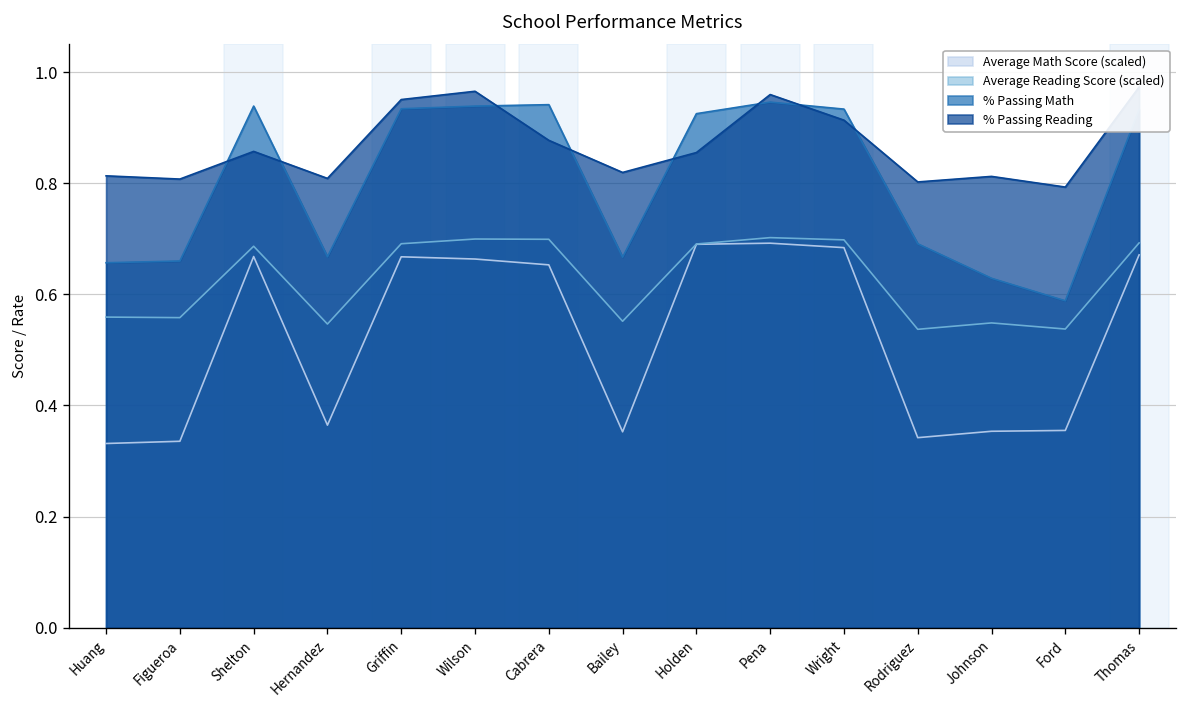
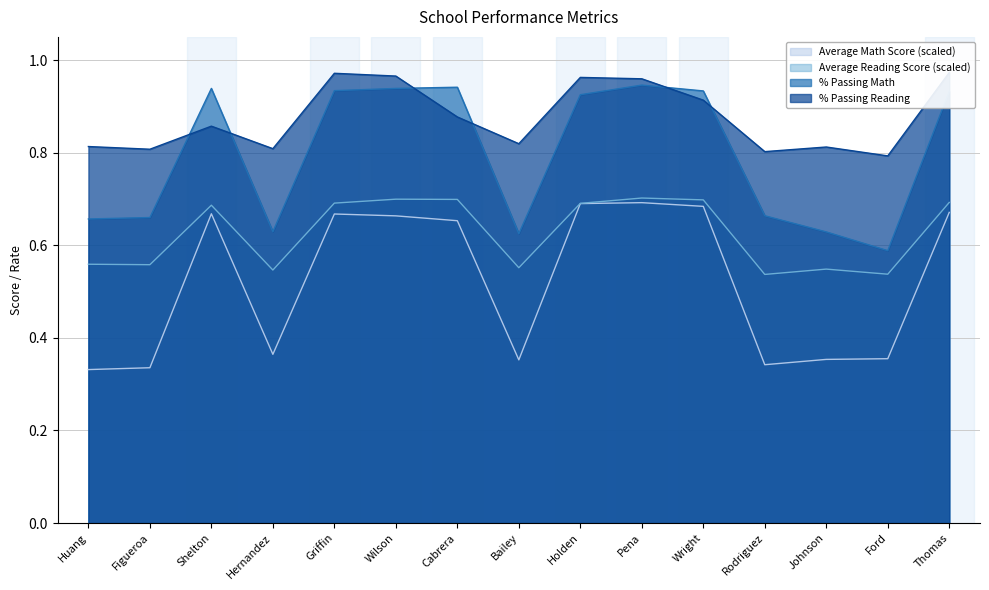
% Passing Math, Hernandez: 0.67 -> 0.63
% Passing Reading, Griffin: 0.95 -> 0.97
% Passing Math, Bailey: 0.67 -> 0.62
% Passing Reading, Holden: 0.86 -> 0.96
% Passing Math, Rodriguez: 0.69 -> 0.66
